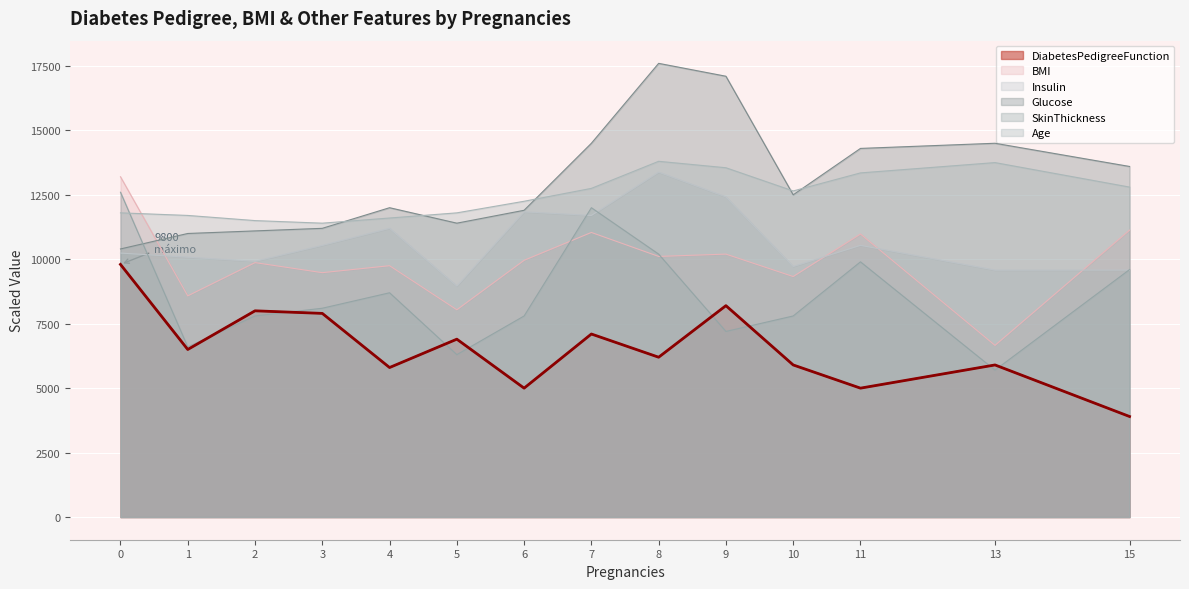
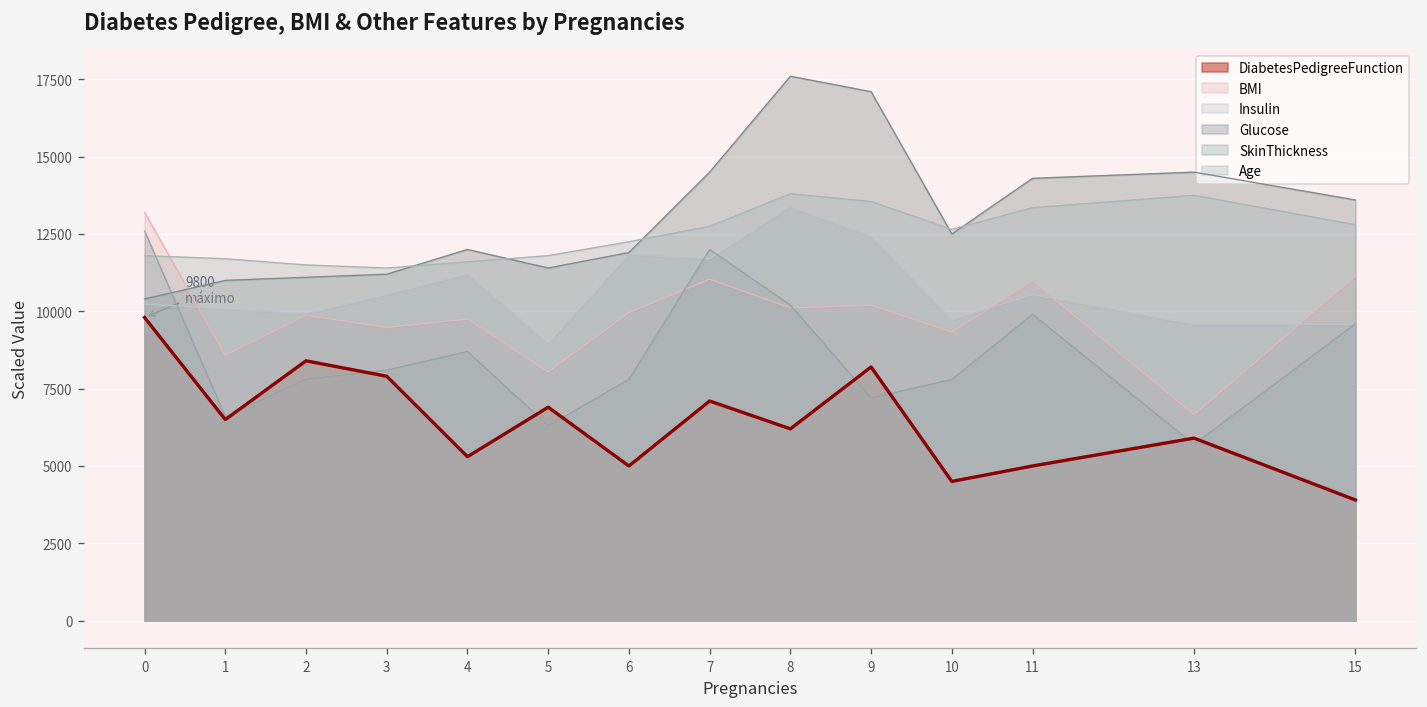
DiabetesPedigreeFunction, 2: 8000 -> 8400
DiabetesPedigreeFunction, 4: 5800 -> 5300
DiabetesPedigreeFunction, 10: 5900 -> 4500
